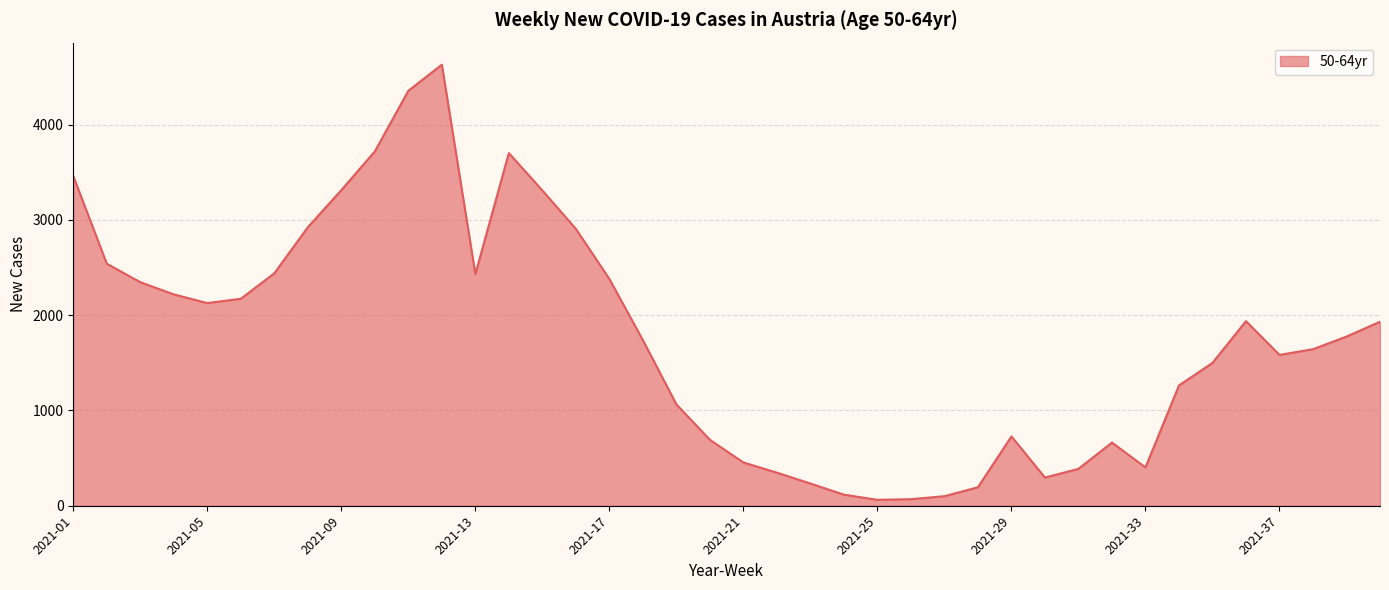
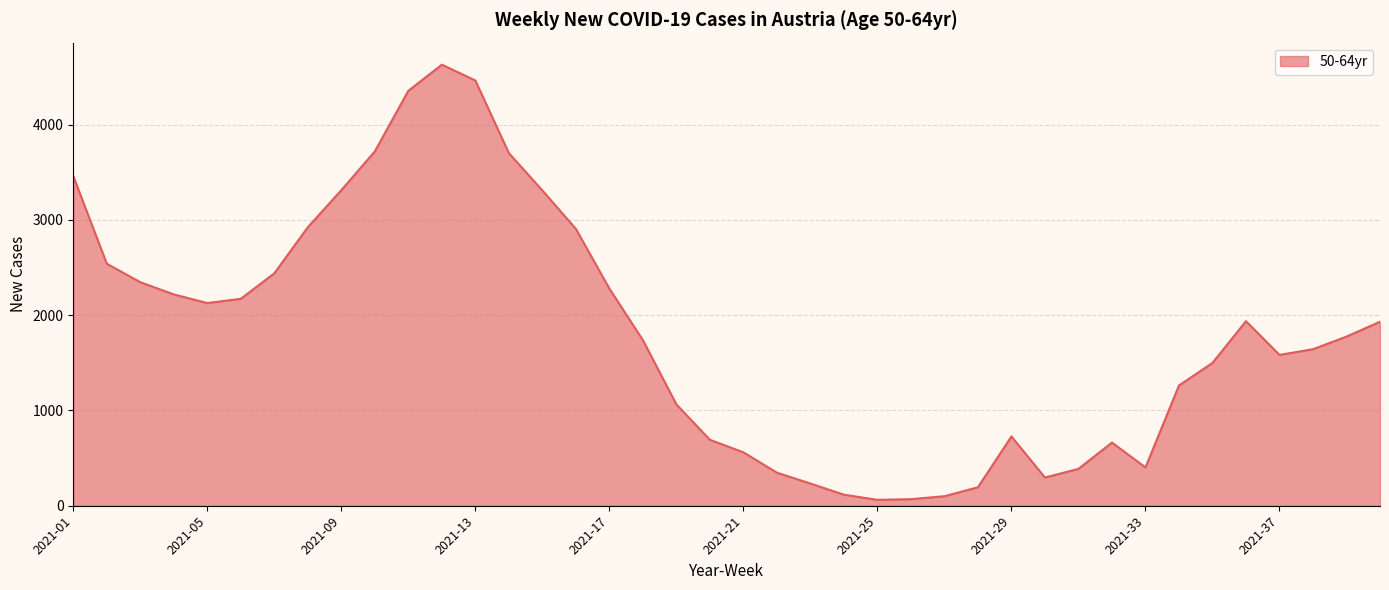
2021-13: 2400 -> 4500
2021-17: 2400 -> 2300
2021-21: 500 -> 600
